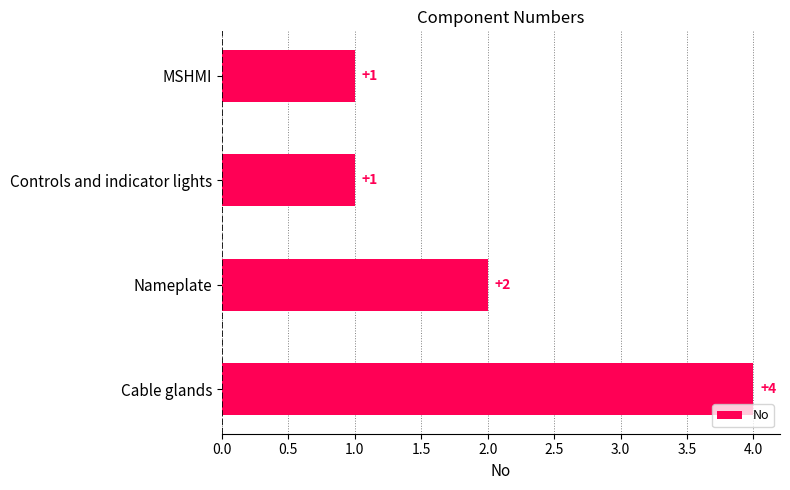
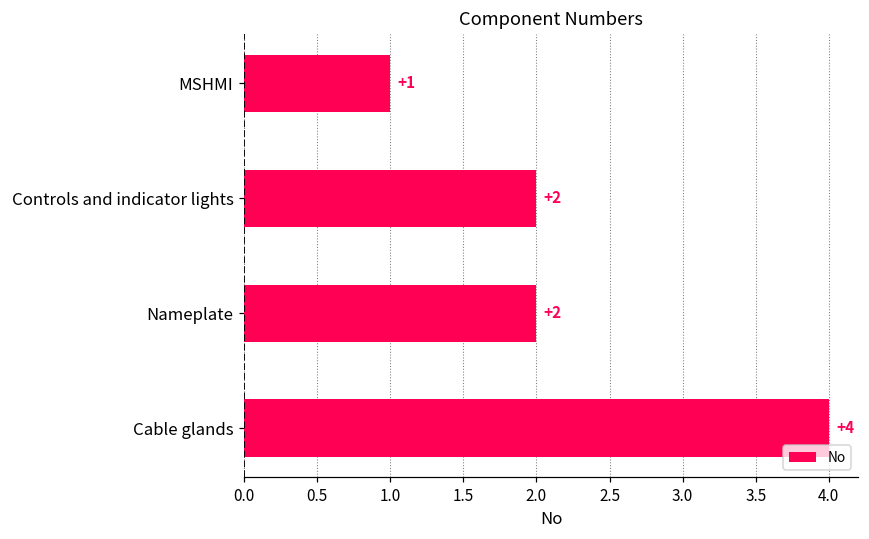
Controls and indicator lights: +1 -> +2
